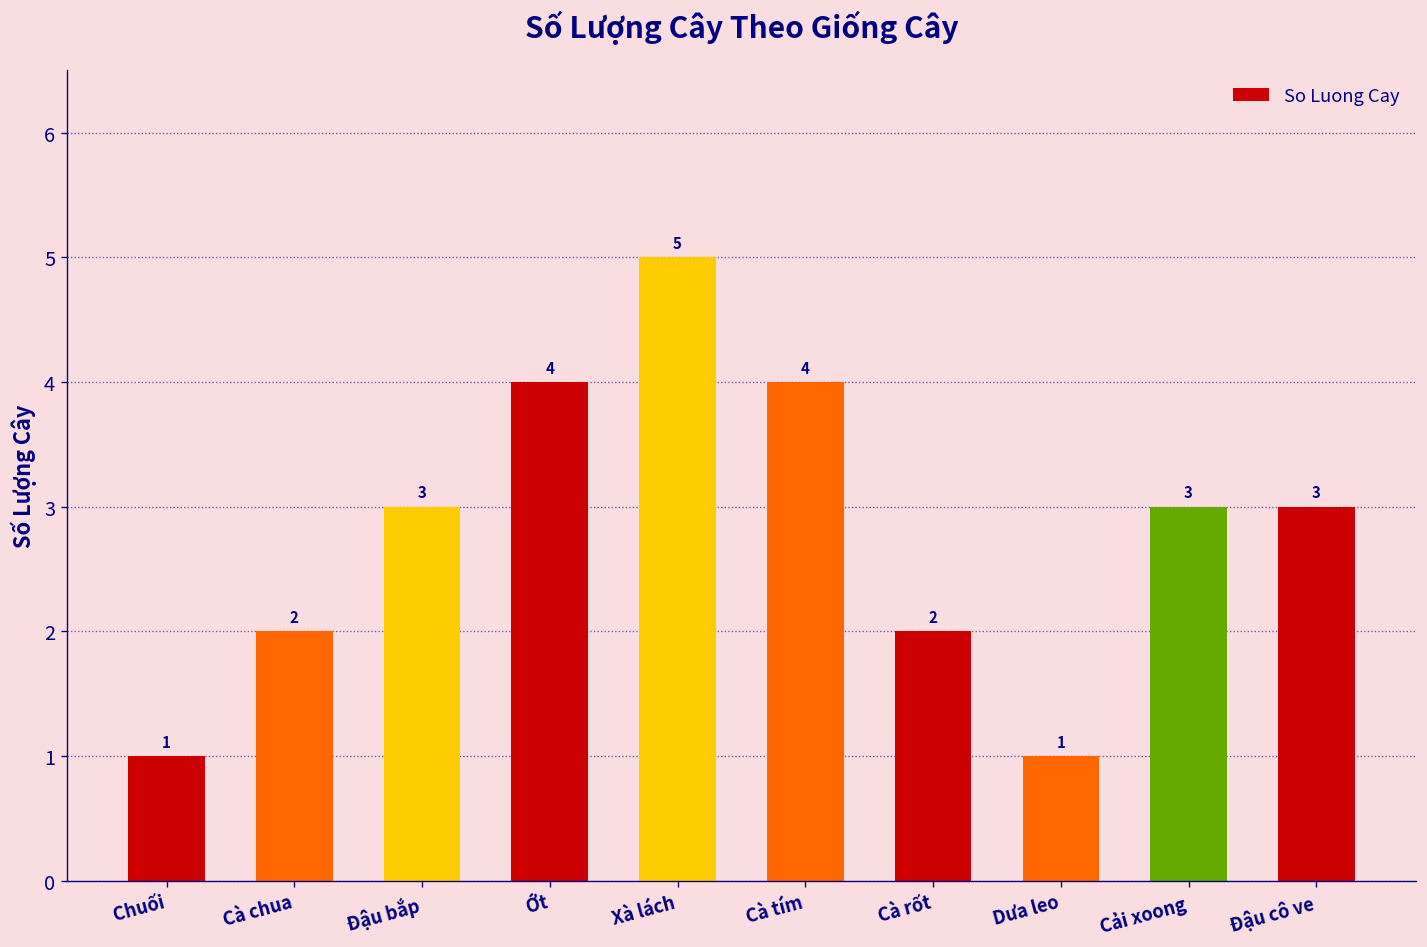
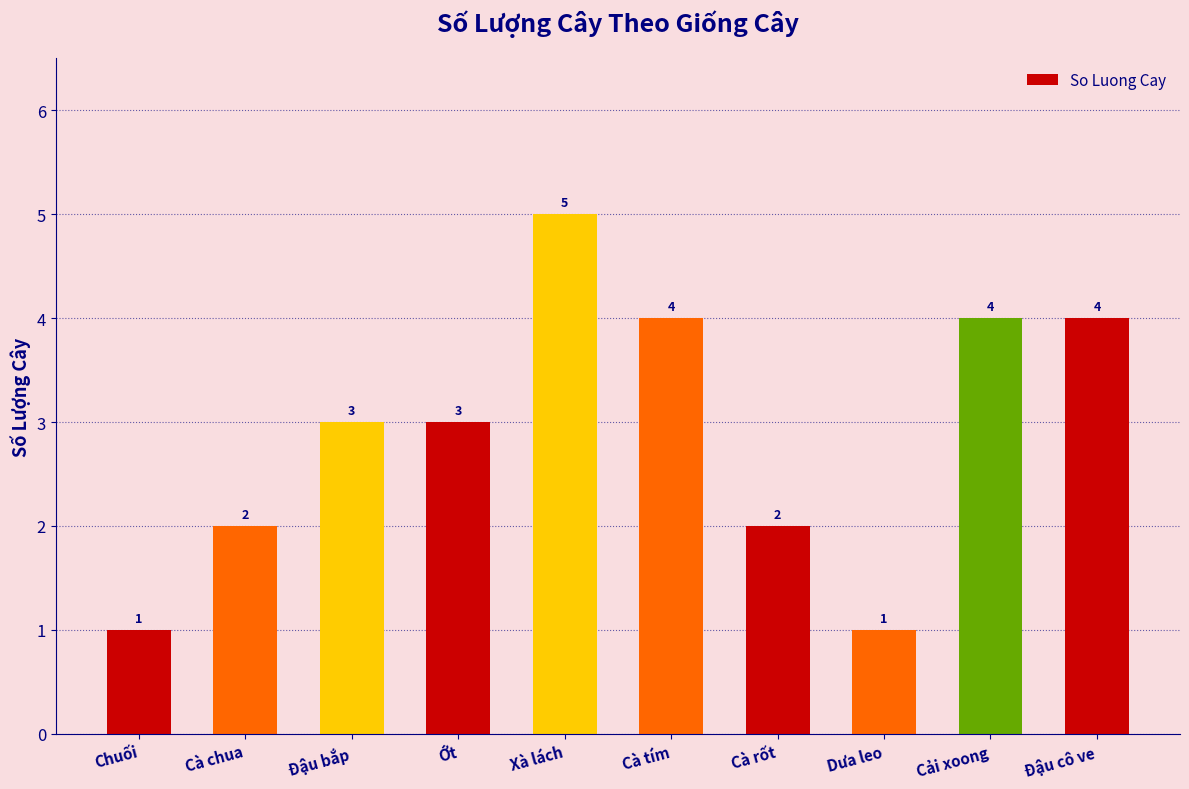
Ớt: 4 -> 3
Cải xoong: 3 -> 4
Đậu cô ve: 3 -> 4
